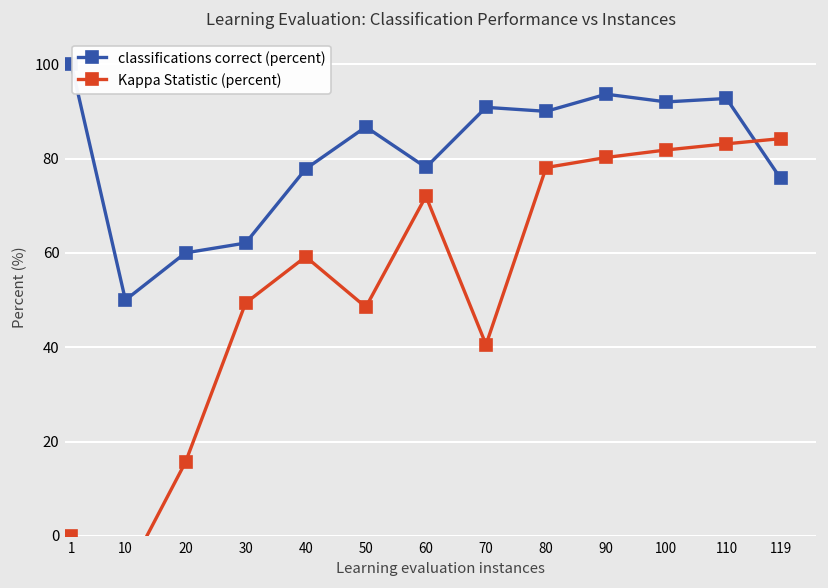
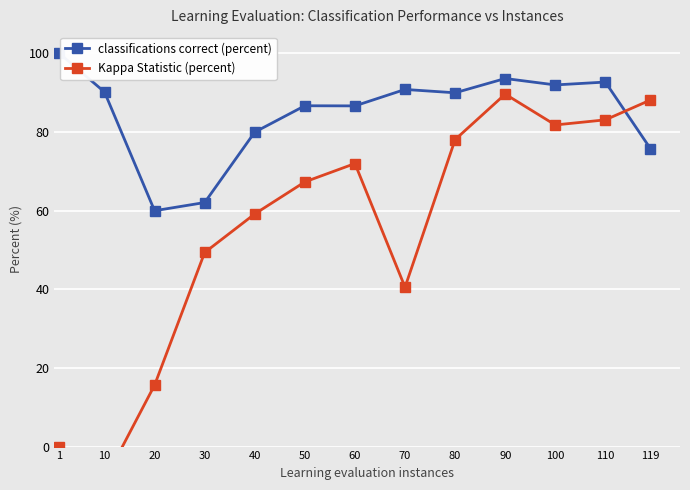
classifications correct (percent), 10: 50 -> 90
classifications correct (percent), 40: 78 -> 80
Kappa Statistic (percent), 50: 48 -> 67
classifications correct (percent), 60: 78 -> 87
Kappa Statistic (percent), 90: 80 -> 90
Kappa Statistic (percent), 119: 84 -> 88
